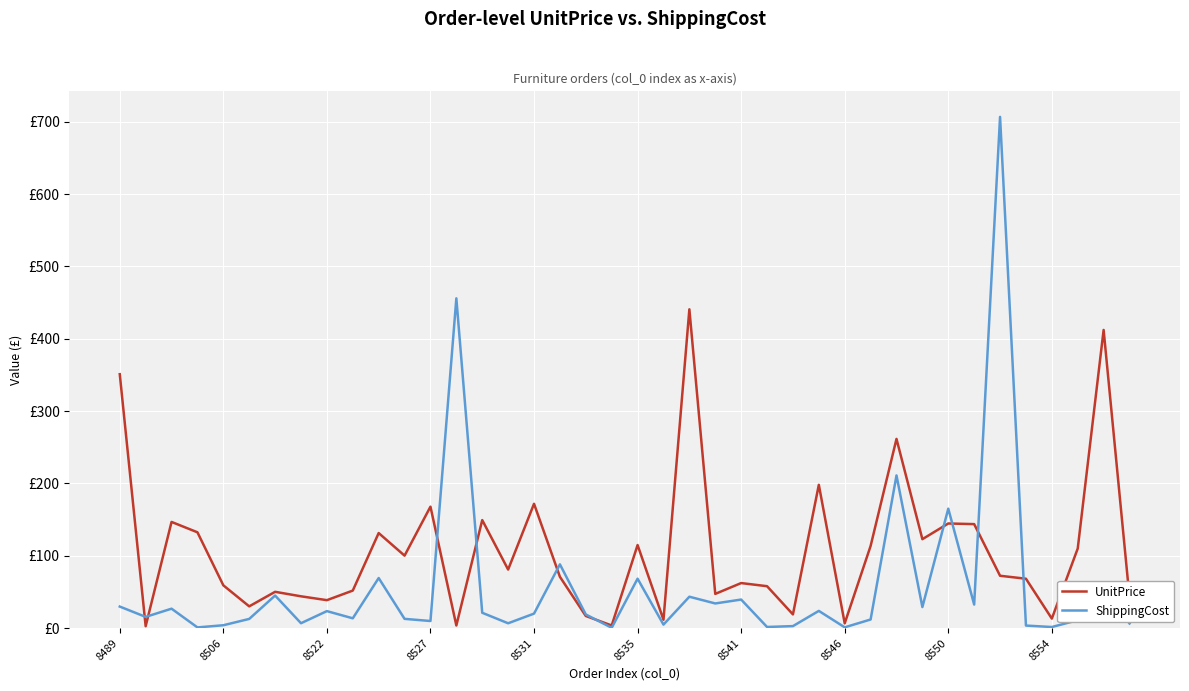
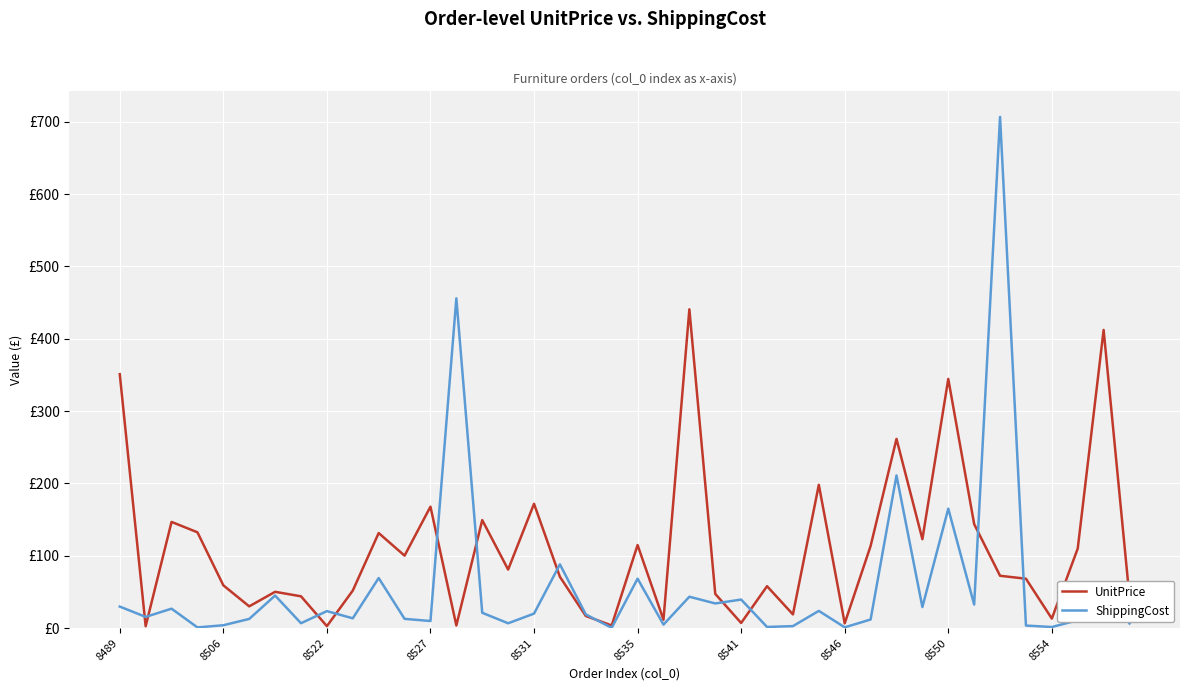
UnitPrice, 8522: £40 -> £0
UnitPrice, 8541: £60 -> £10
UnitPrice, 8550: £140 -> £340
